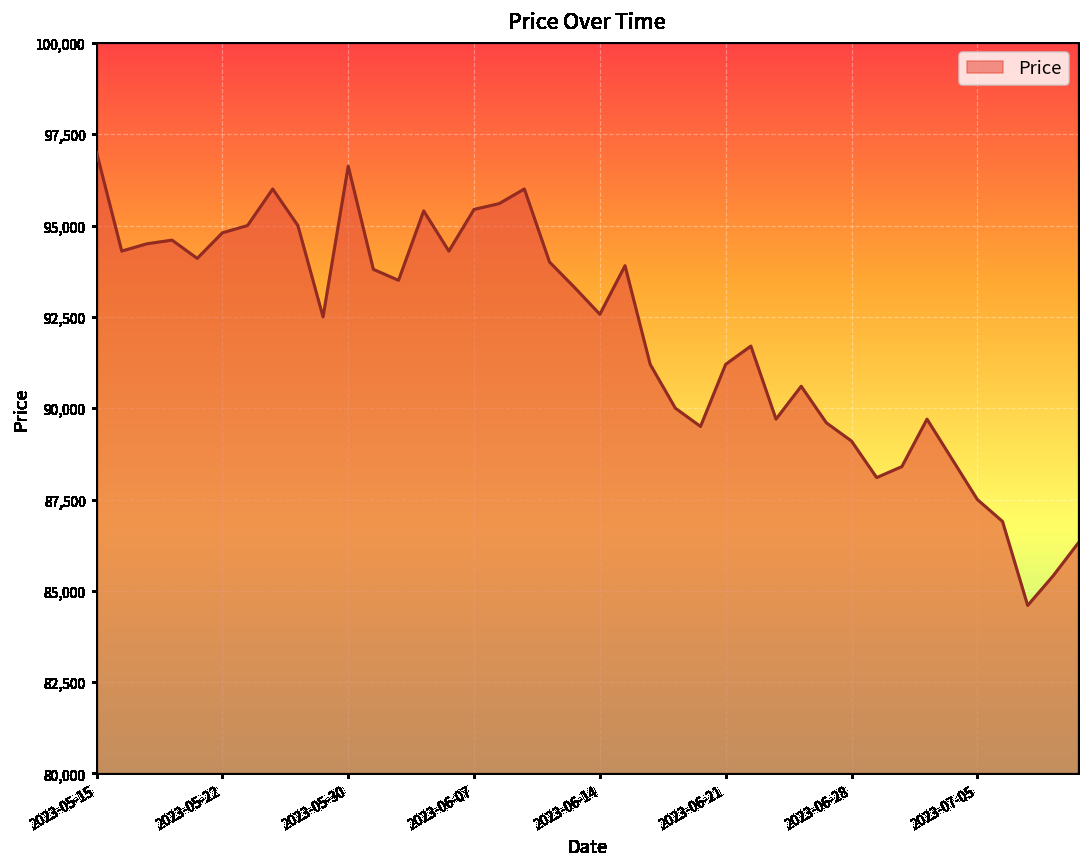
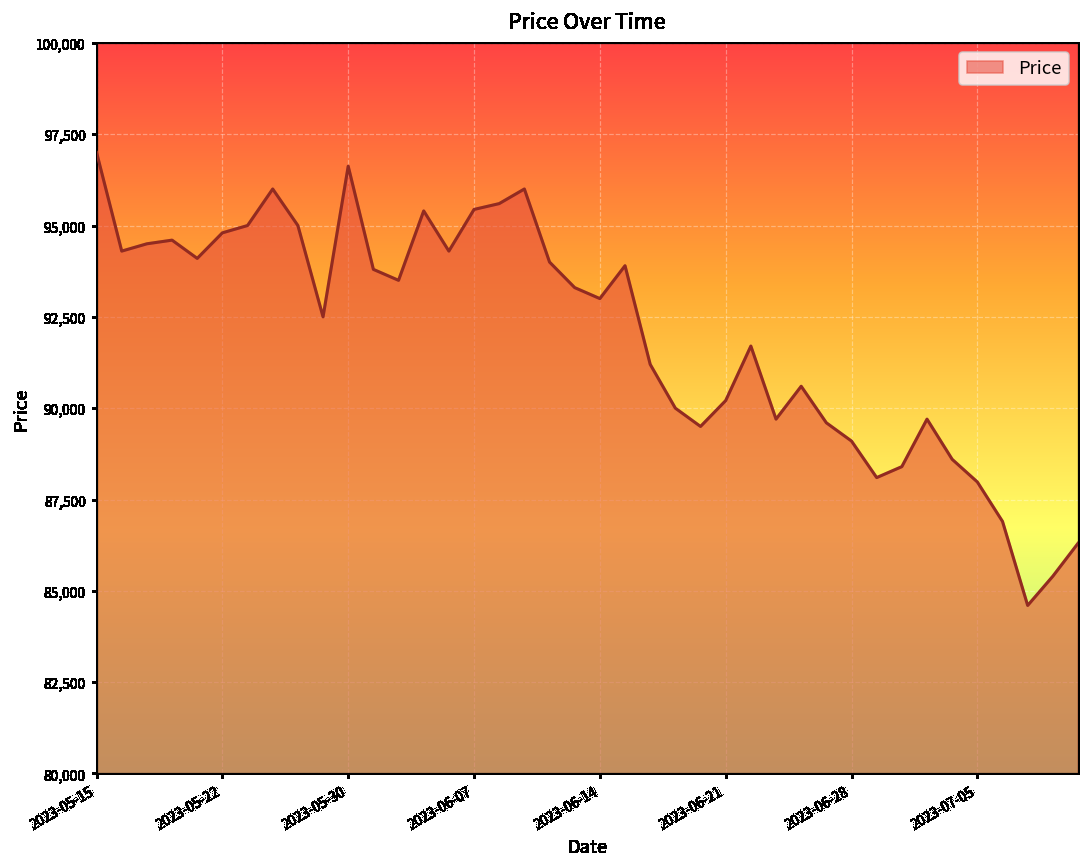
2023-06-14: 92,600 -> 93,000
2023-06-21: 91,200 -> 90,200
2023-07-05: 87,500 -> 88,000
